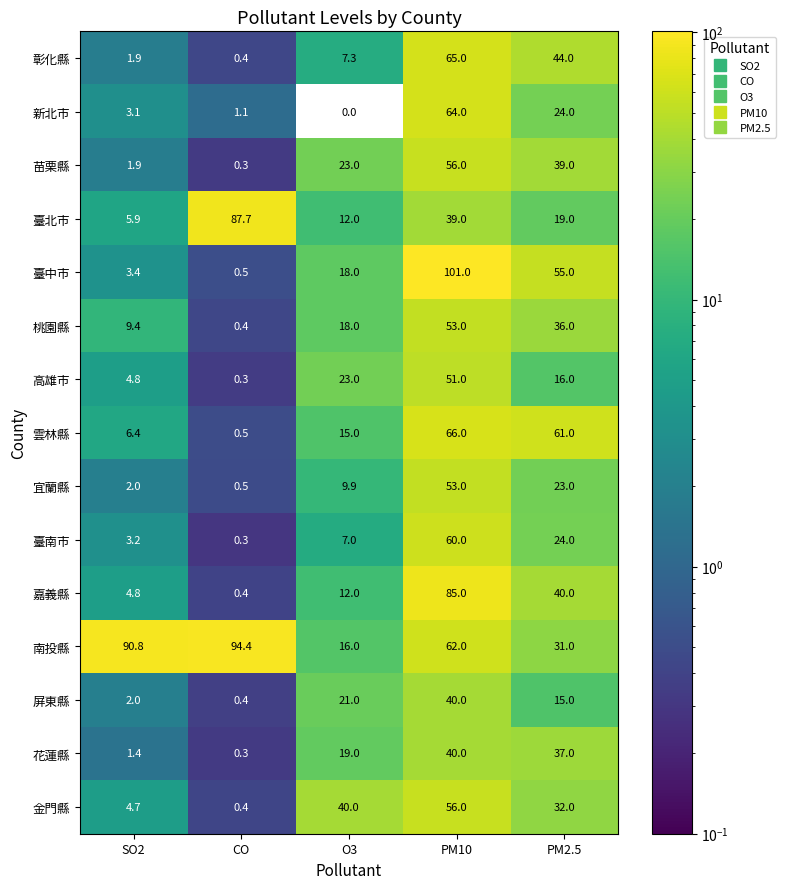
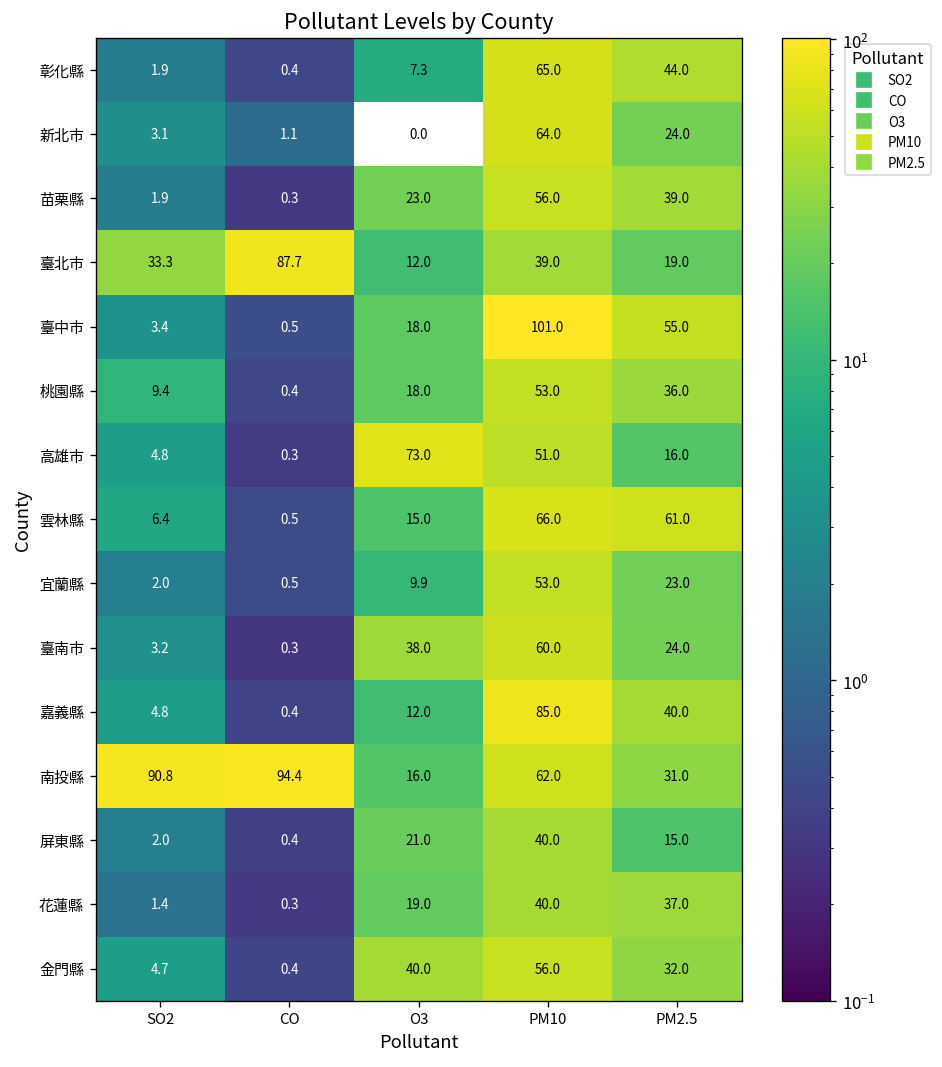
臺北市, SO2: 5.9 -> 33.3
高雄市, O3: 23.0 -> 73.0
臺南市, O3: 7.0 -> 38.0
